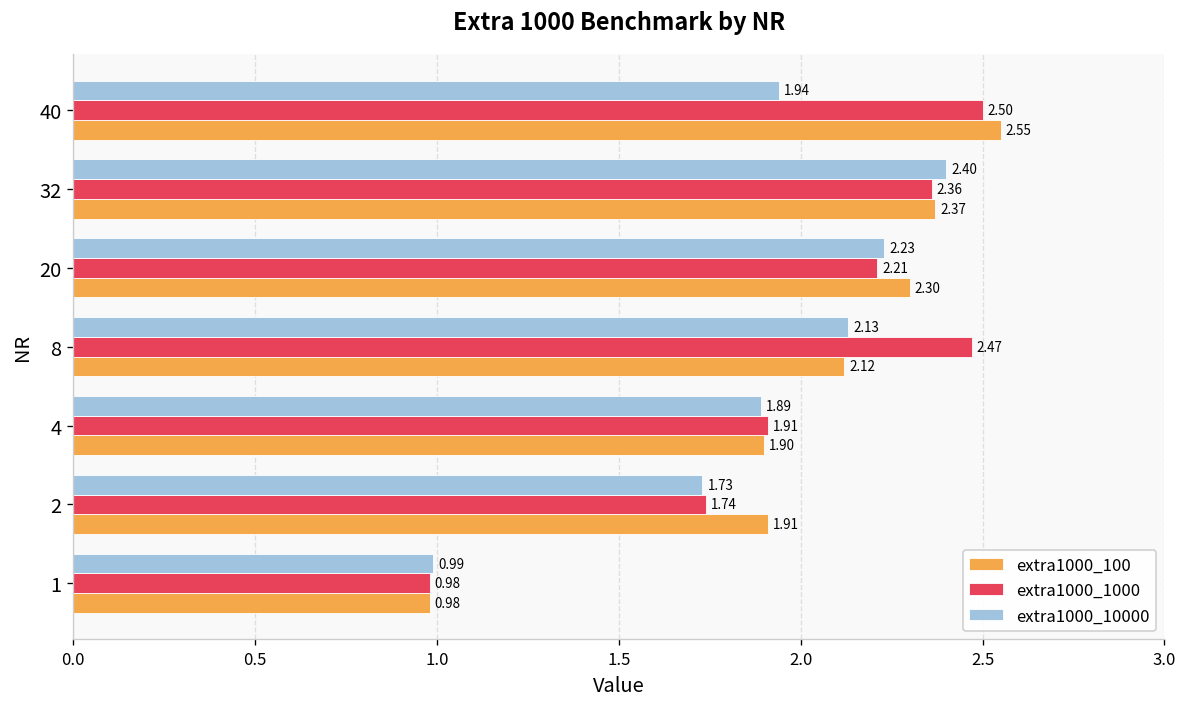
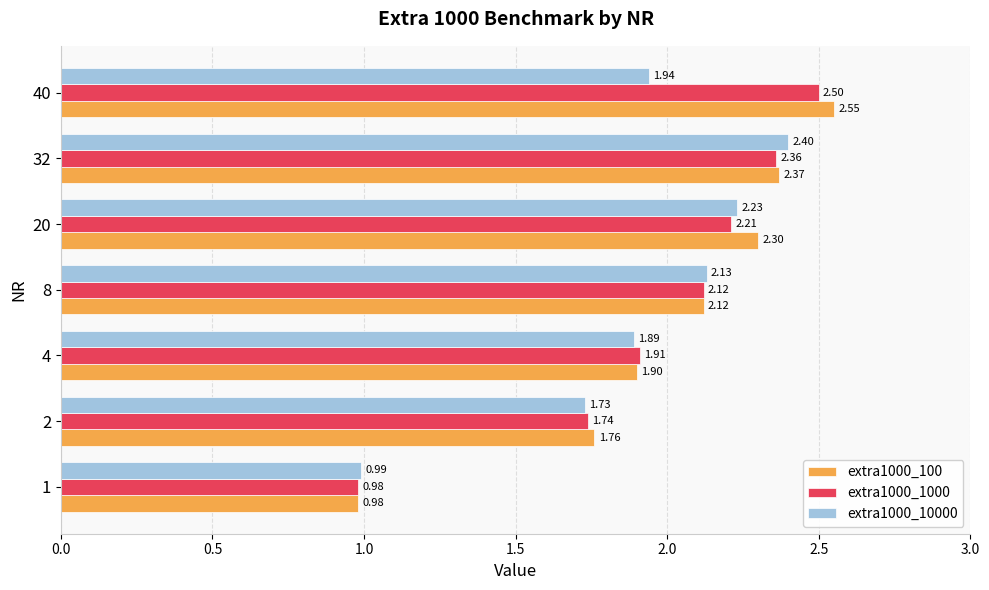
extra1000_1000, 8: 2.47 -> 2.12
extra1000_100, 2: 1.91 -> 1.76
